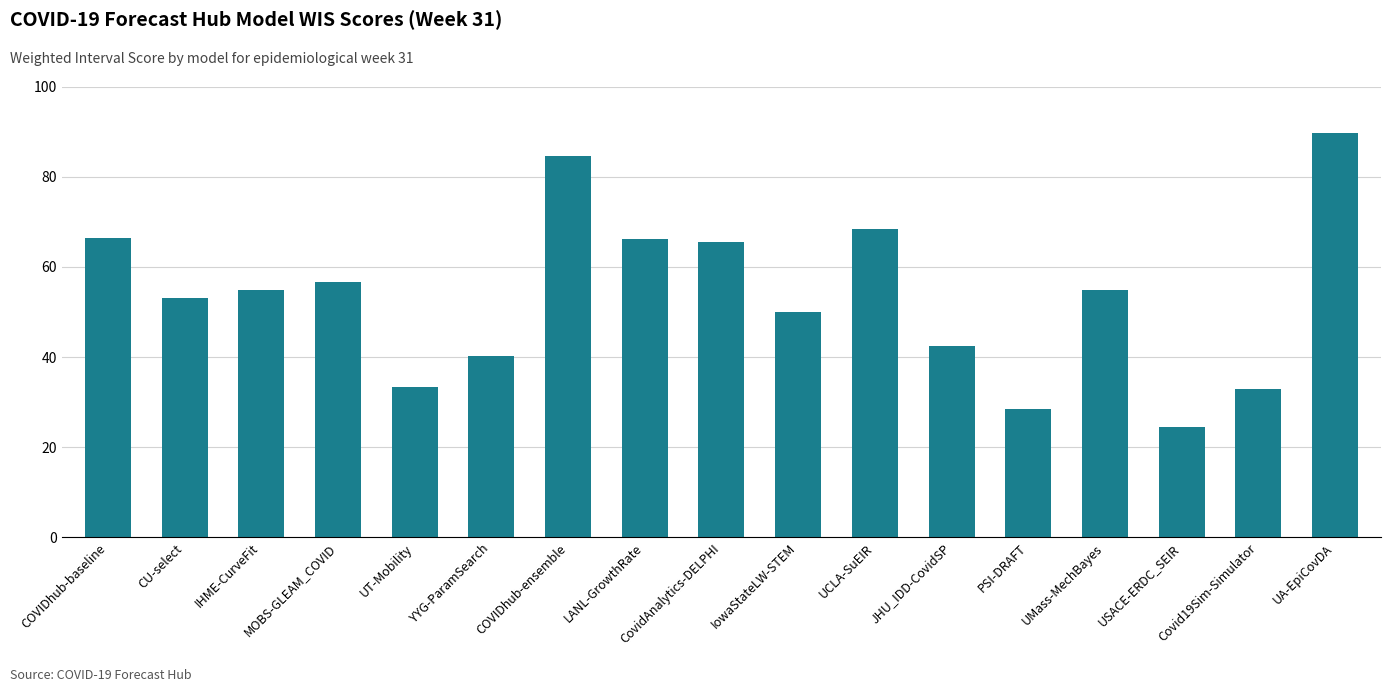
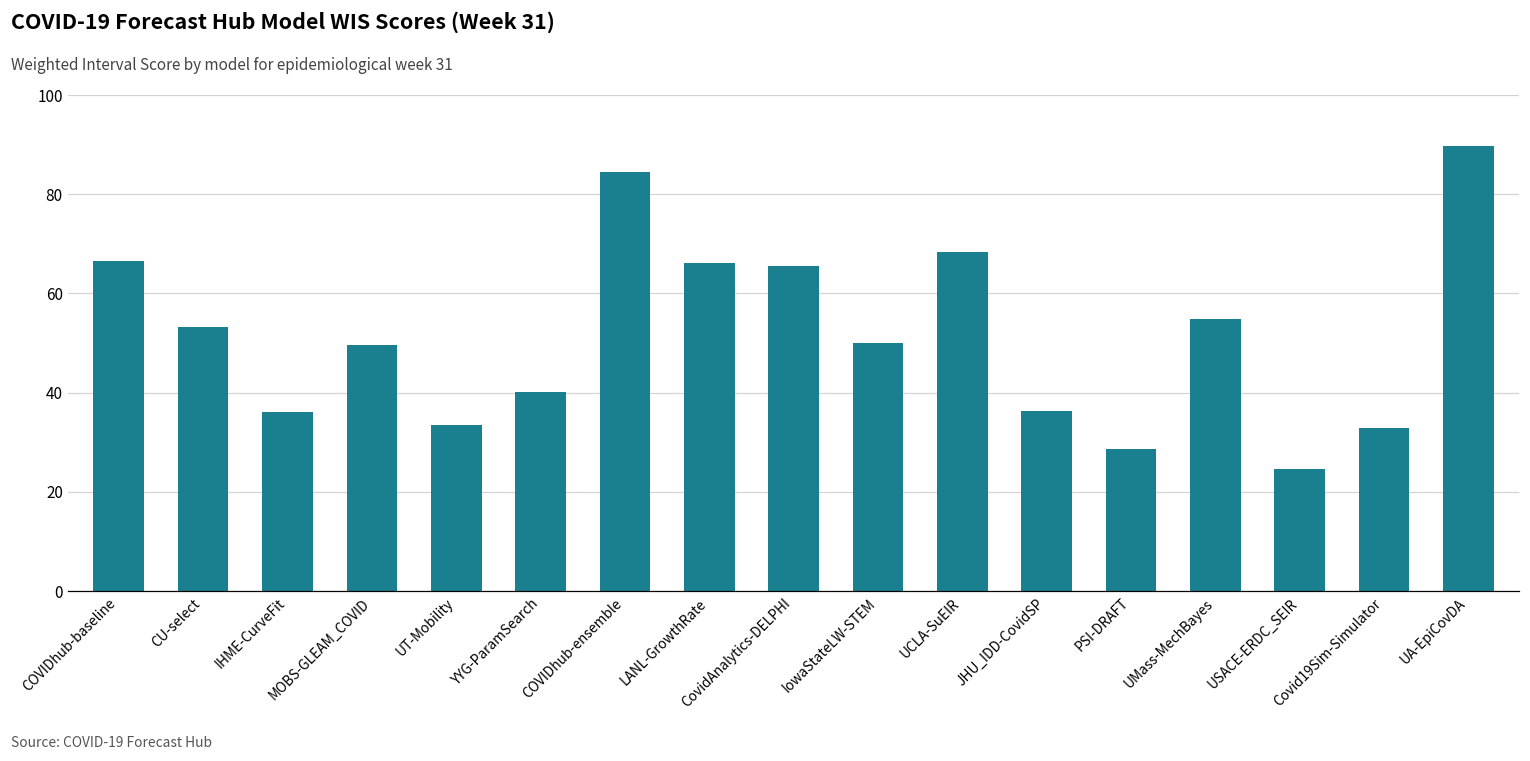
IHME-CurveFit: 55 -> 36
MOBS-GLEAM_COVID: 57 -> 50
JHU_IDD-CovidSP: 42 -> 36
